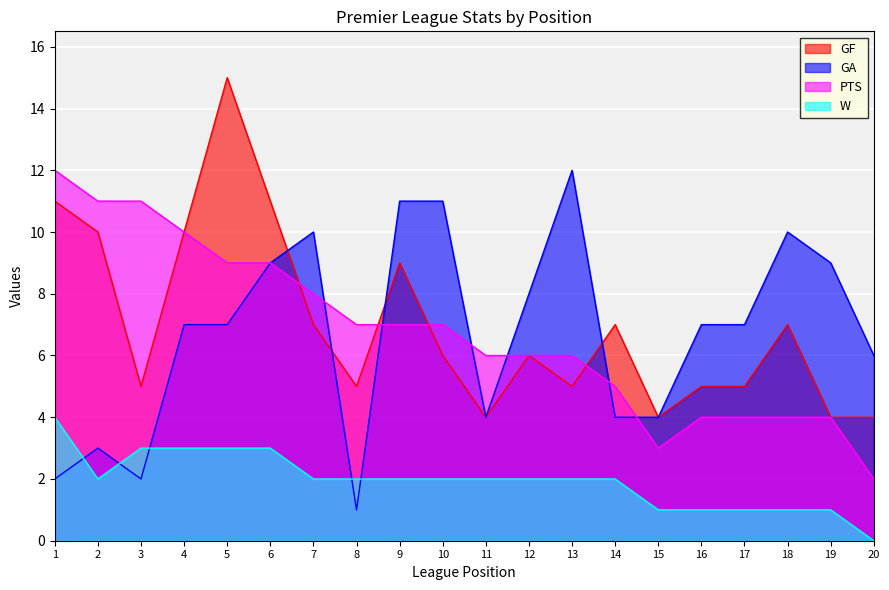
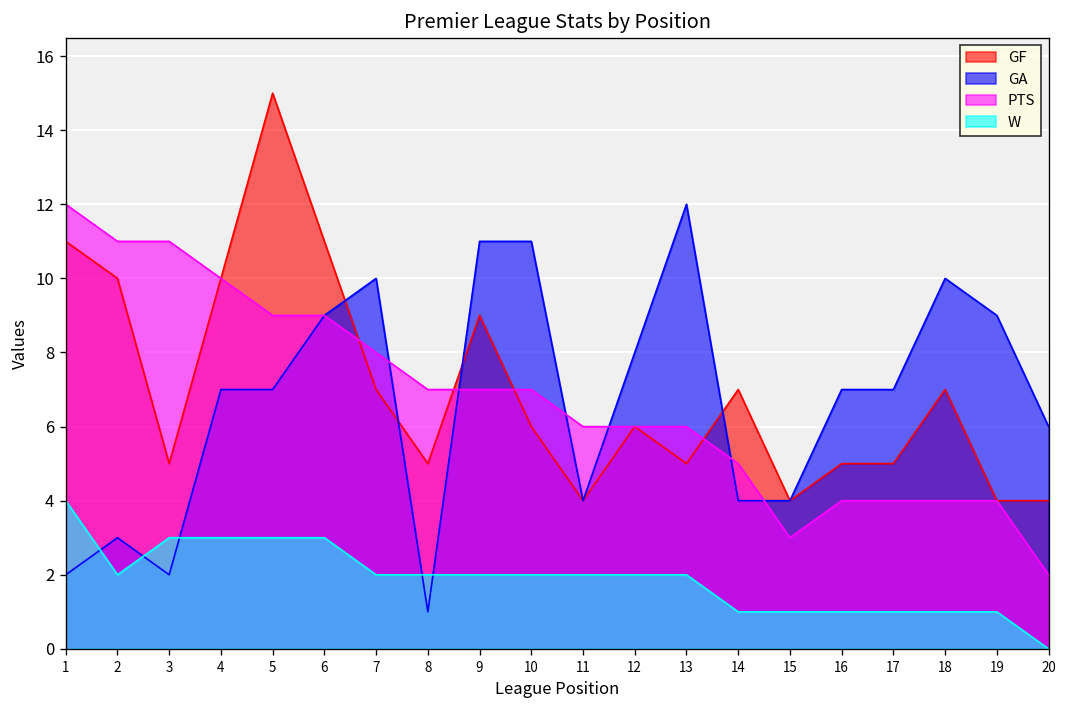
W, 14: 2 -> 1
